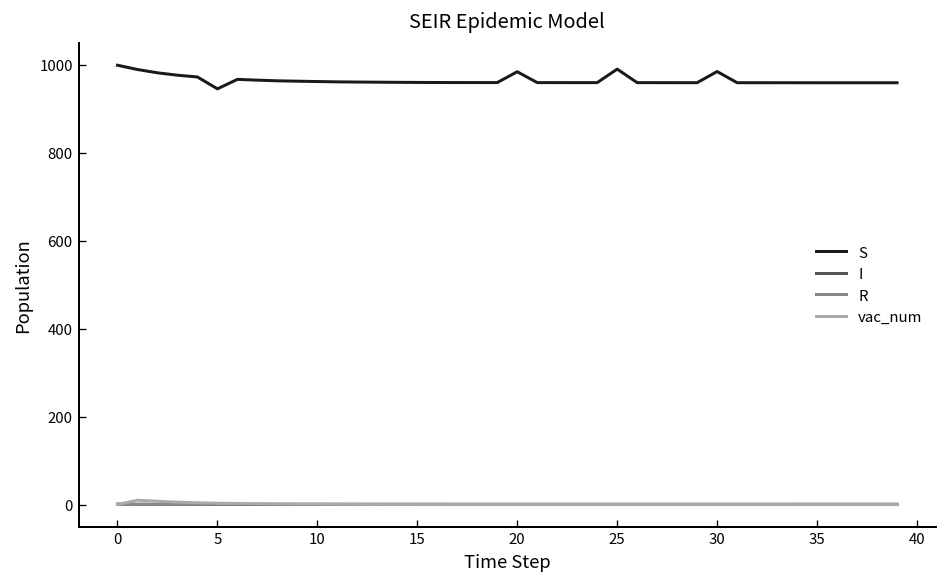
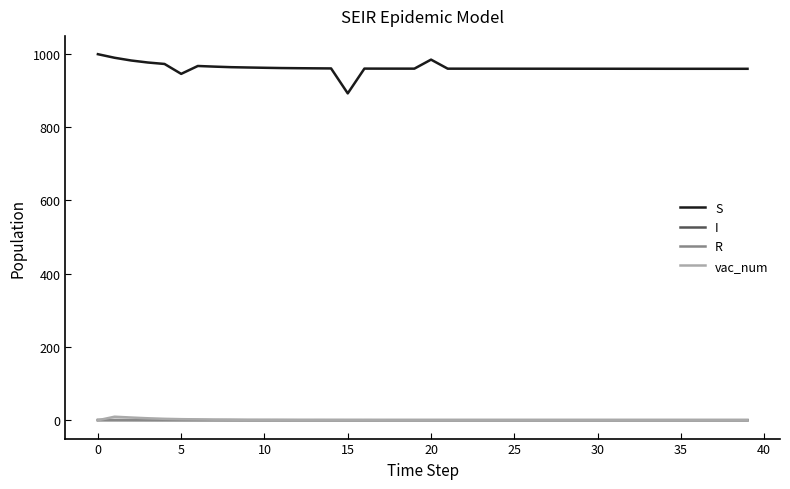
S, 15: 960 -> 890
S, 25: 990 -> 960
S, 30: 980 -> 960
